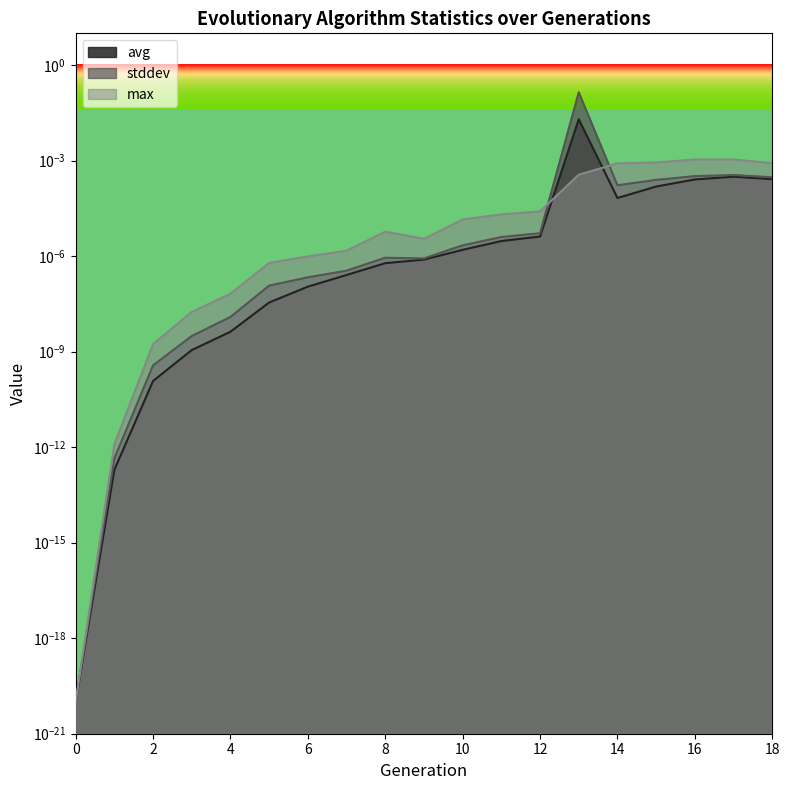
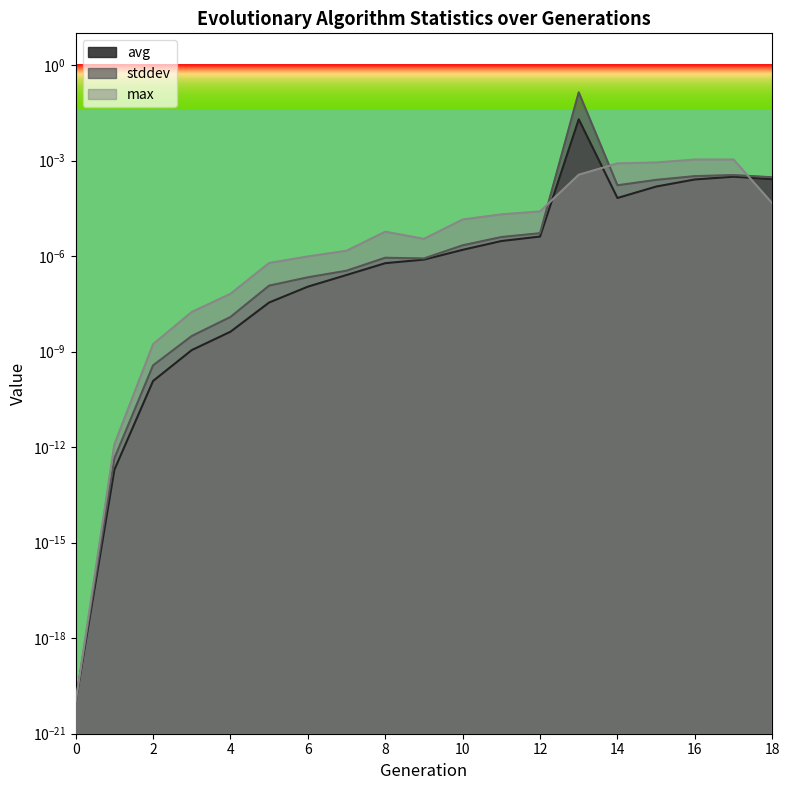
max, 18: 0.0008 -> 0.00005
